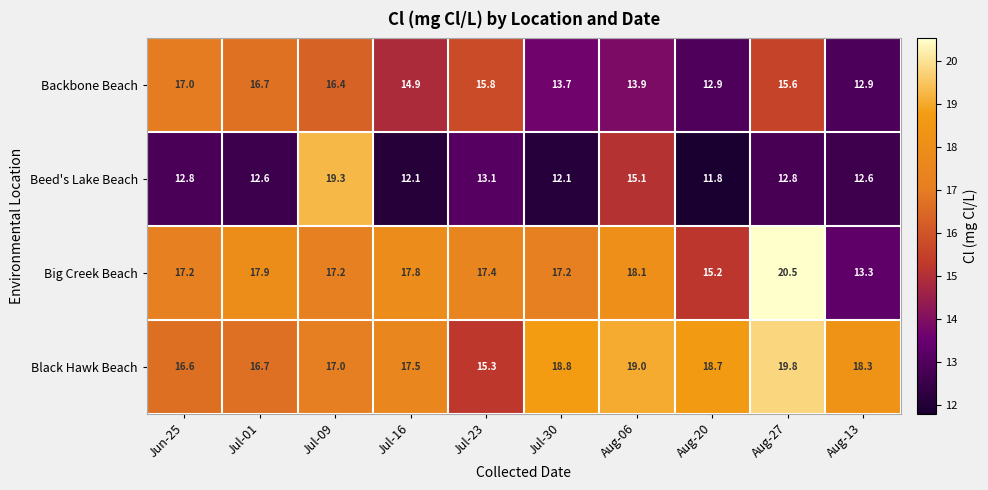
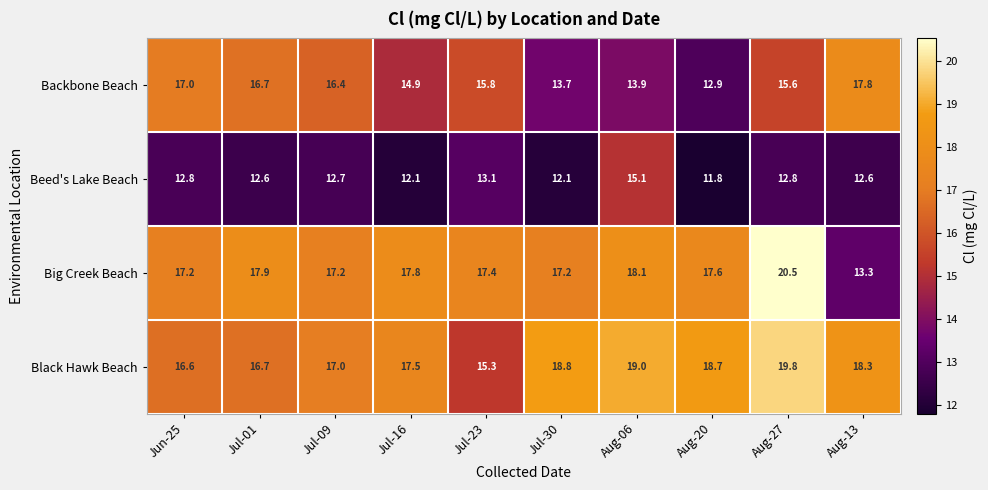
Backbone Beach, Aug-13: 12.9 -> 17.8
Beed's Lake Beach, Jul-09: 19.3 -> 12.7
Big Creek Beach, Aug-20: 15.2 -> 17.6
